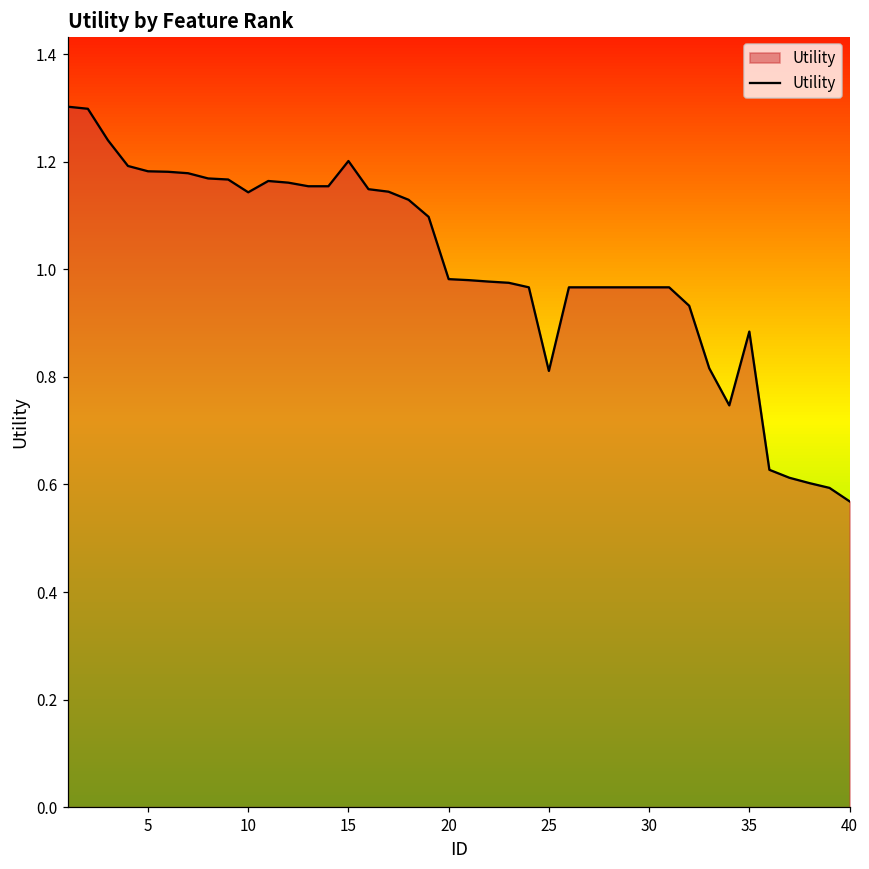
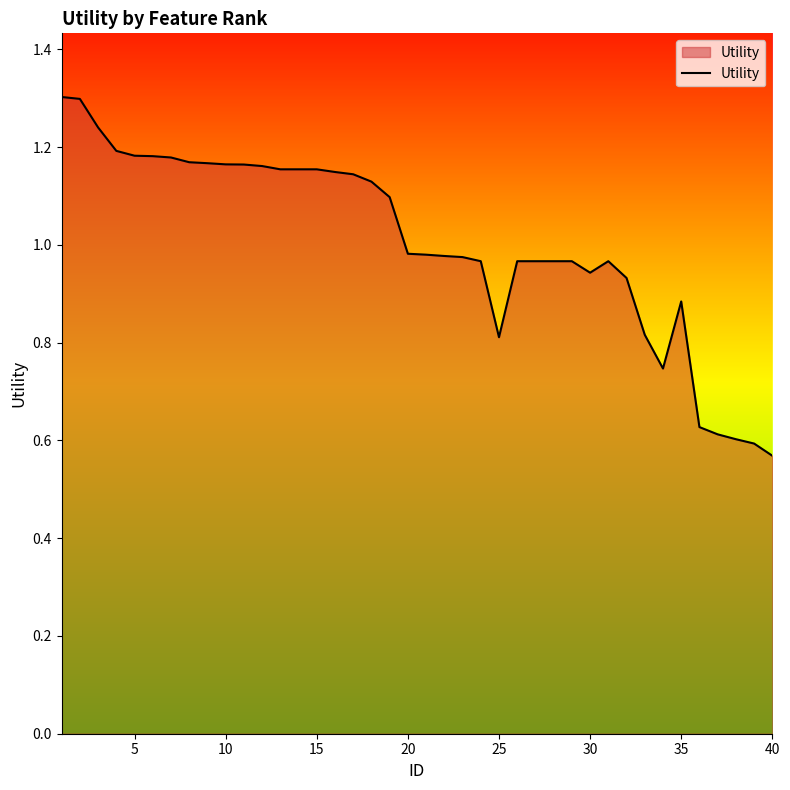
10: 1.14 -> 1.16
15: 1.20 -> 1.15
30: 0.97 -> 0.94
